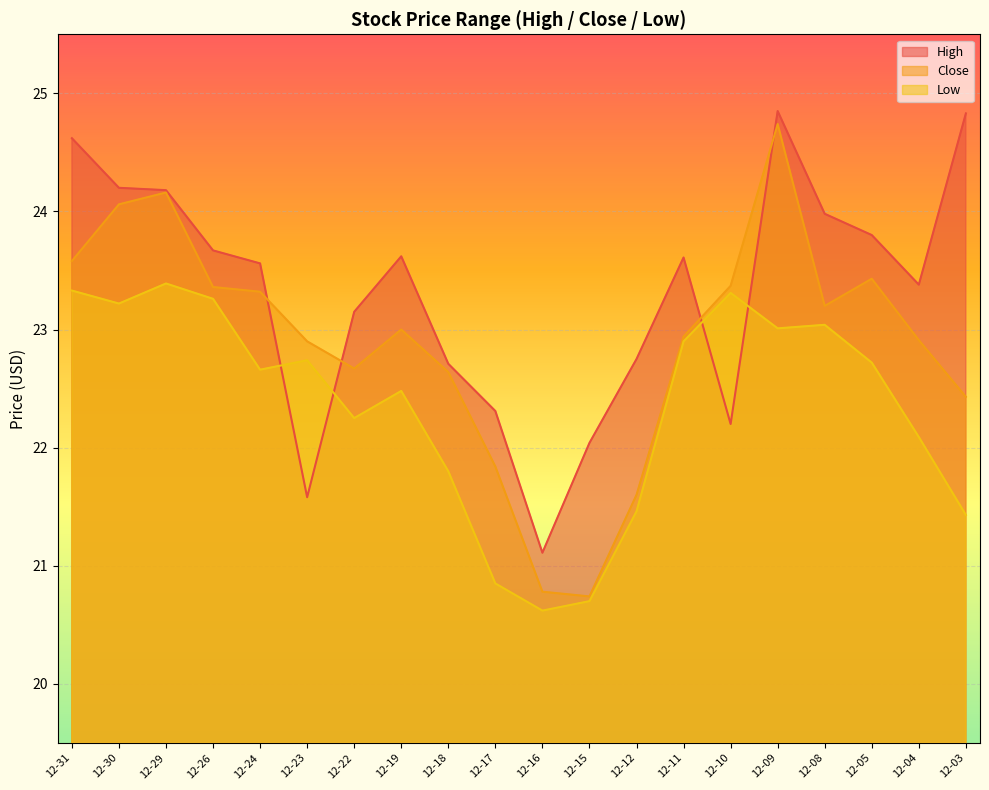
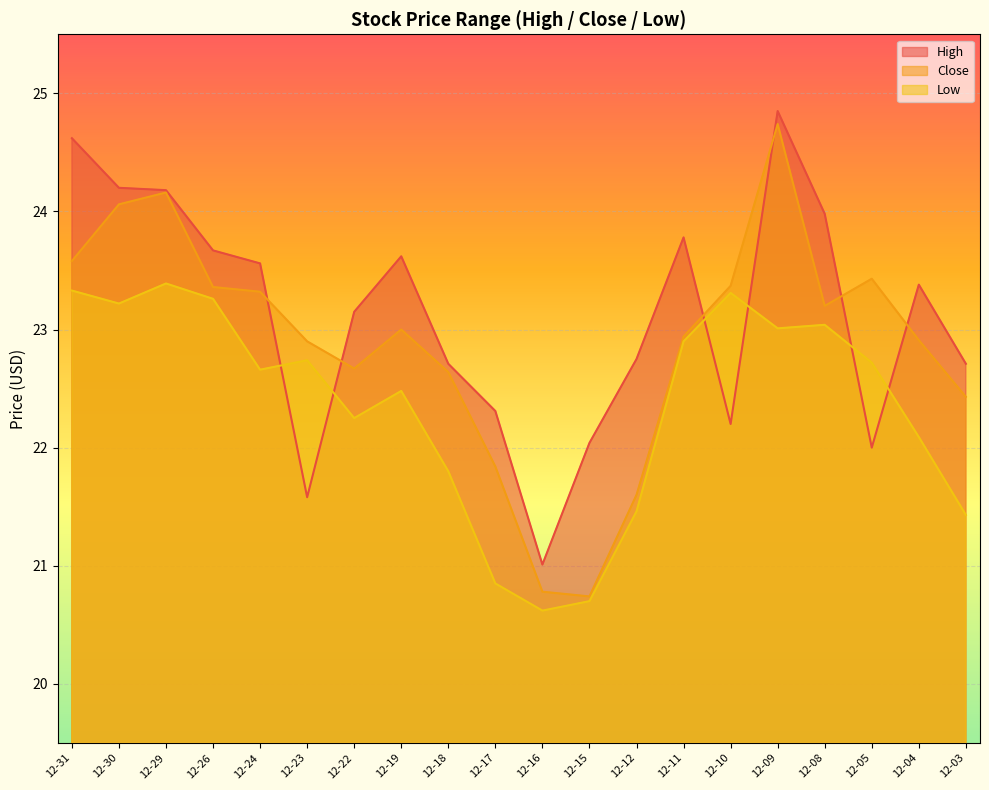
High, 12-16: 21.11 -> 21.01
High, 12-11: 23.61 -> 23.78
High, 12-05: 23.8 -> 22.0
High, 12-03: 24.83 -> 22.71
